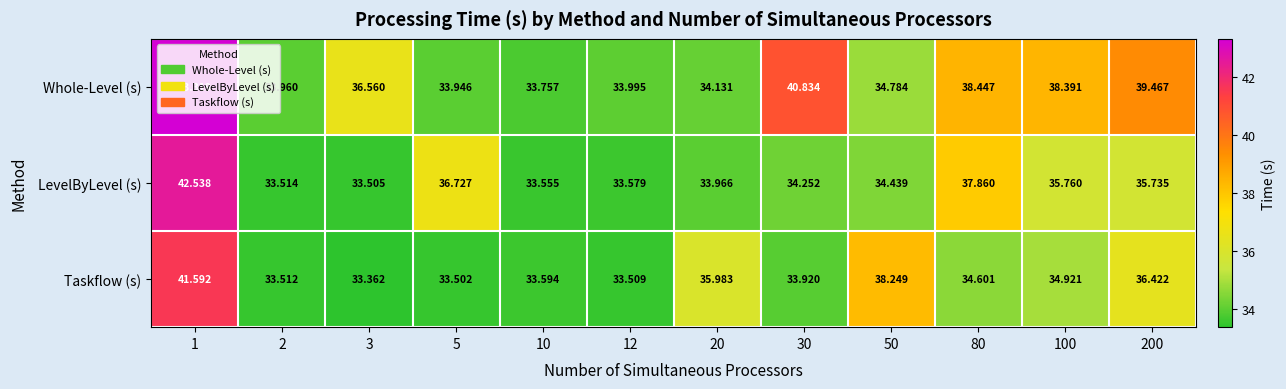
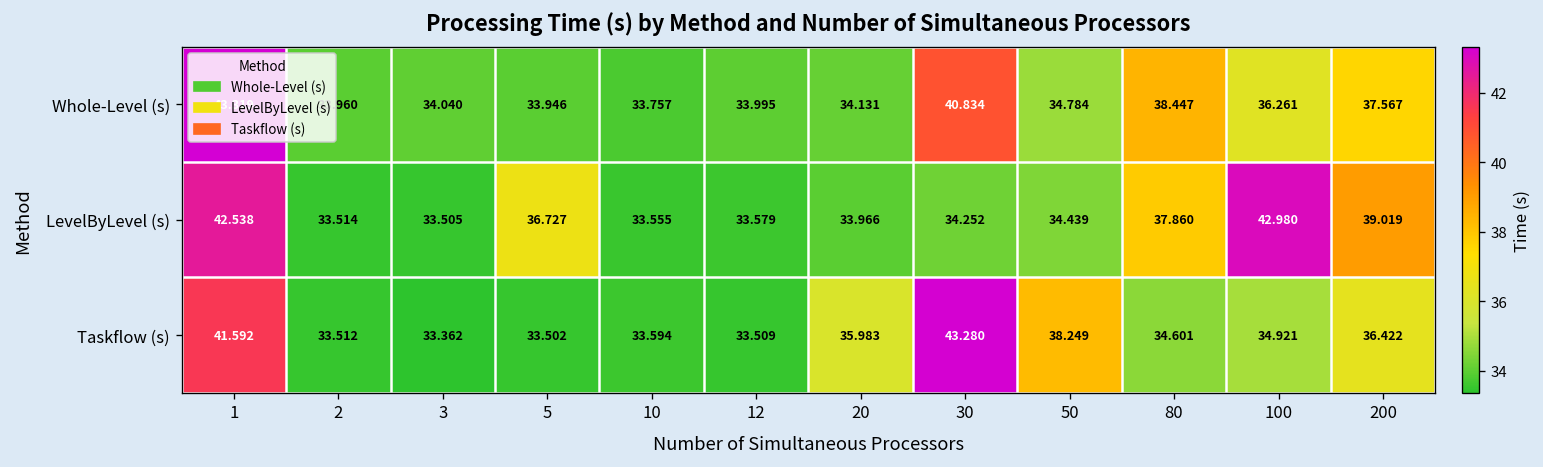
Whole-Level (s), 3: 36.560 -> 34.040
Whole-Level (s), 100: 38.391 -> 36.261
Whole-Level (s), 200: 39.467 -> 37.567
LevelByLevel (s), 100: 35.760 -> 42.980
LevelByLevel (s), 200: 35.735 -> 39.019
Taskflow (s), 30: 33.920 -> 43.280
